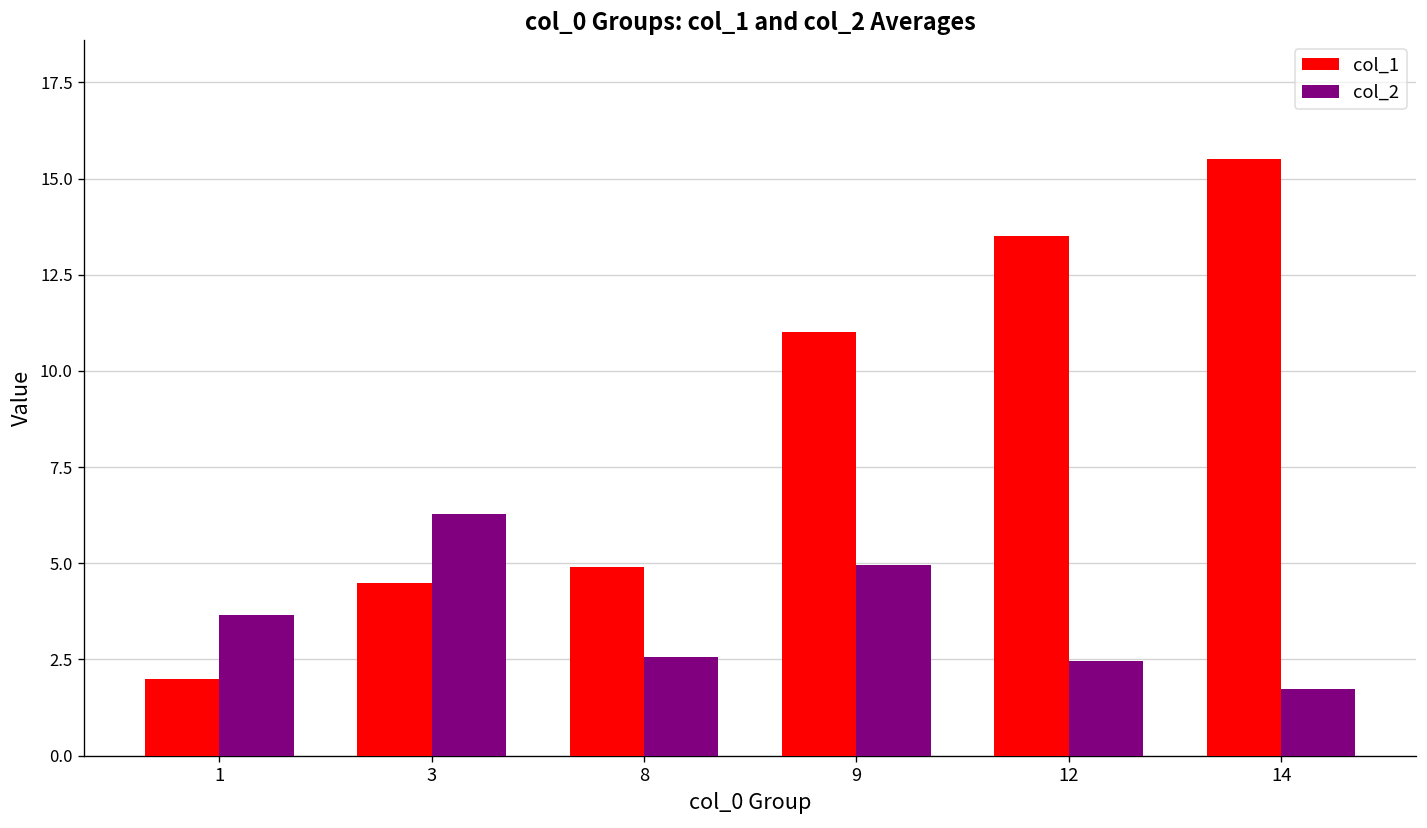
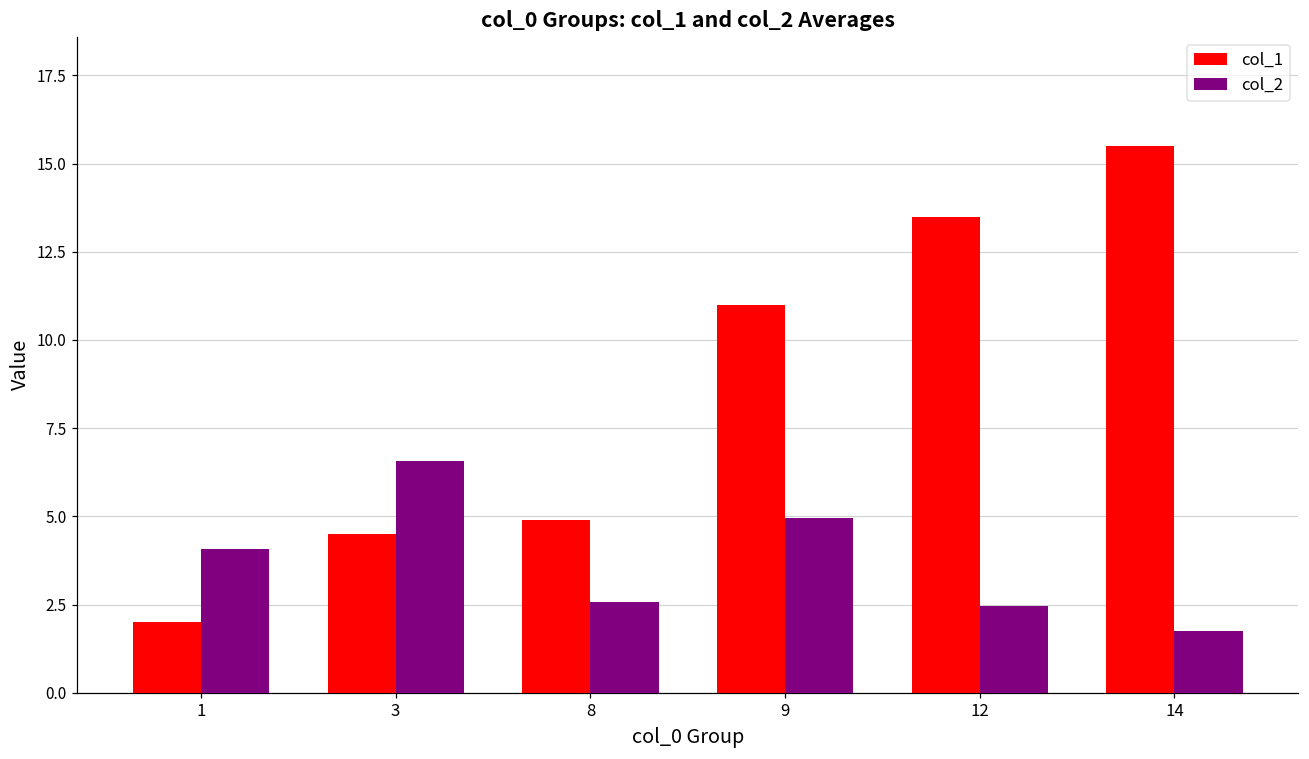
col_2, 1: 3.7 -> 4.1
col_2, 3: 6.3 -> 6.6
